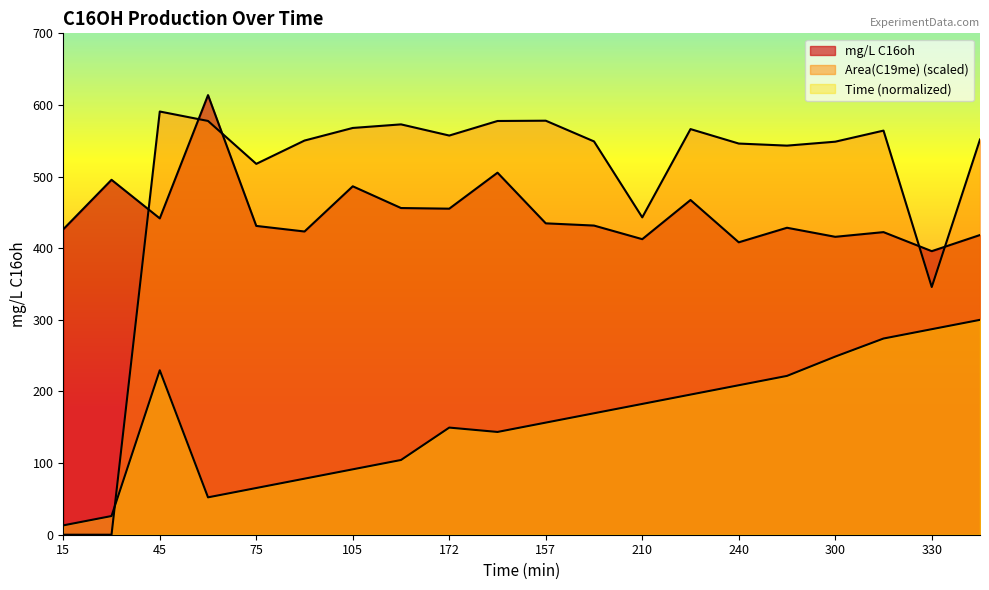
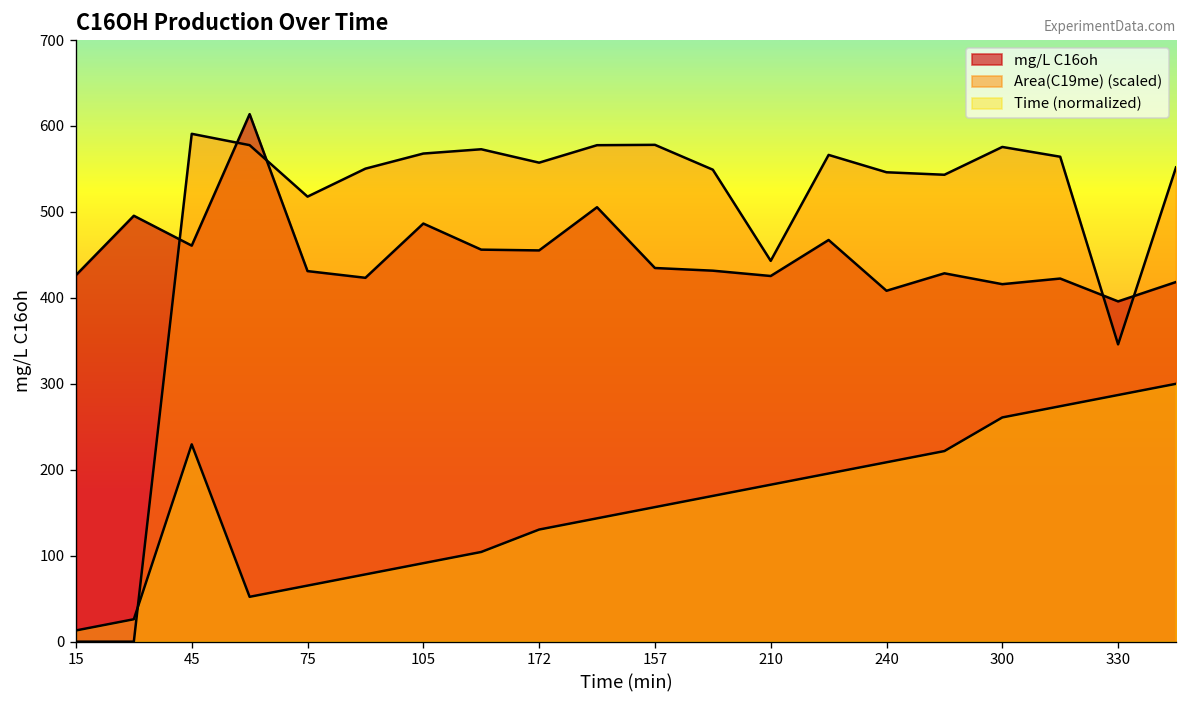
mg/L C16oh, 45: 440 -> 460
Time (normalized), 172: 150 -> 130
mg/L C16oh, 210: 410 -> 430
Area(C19me) (scaled), 300: 550 -> 580
Time (normalized), 300: 250 -> 260
